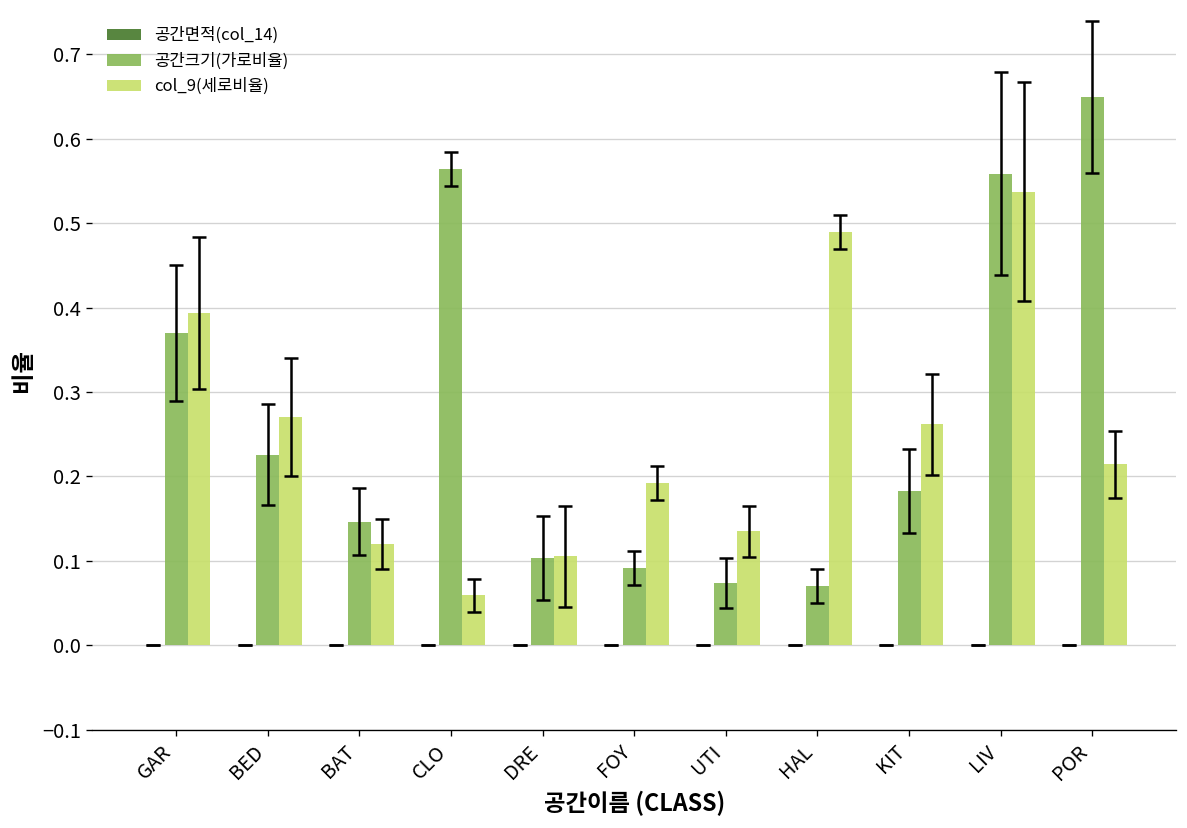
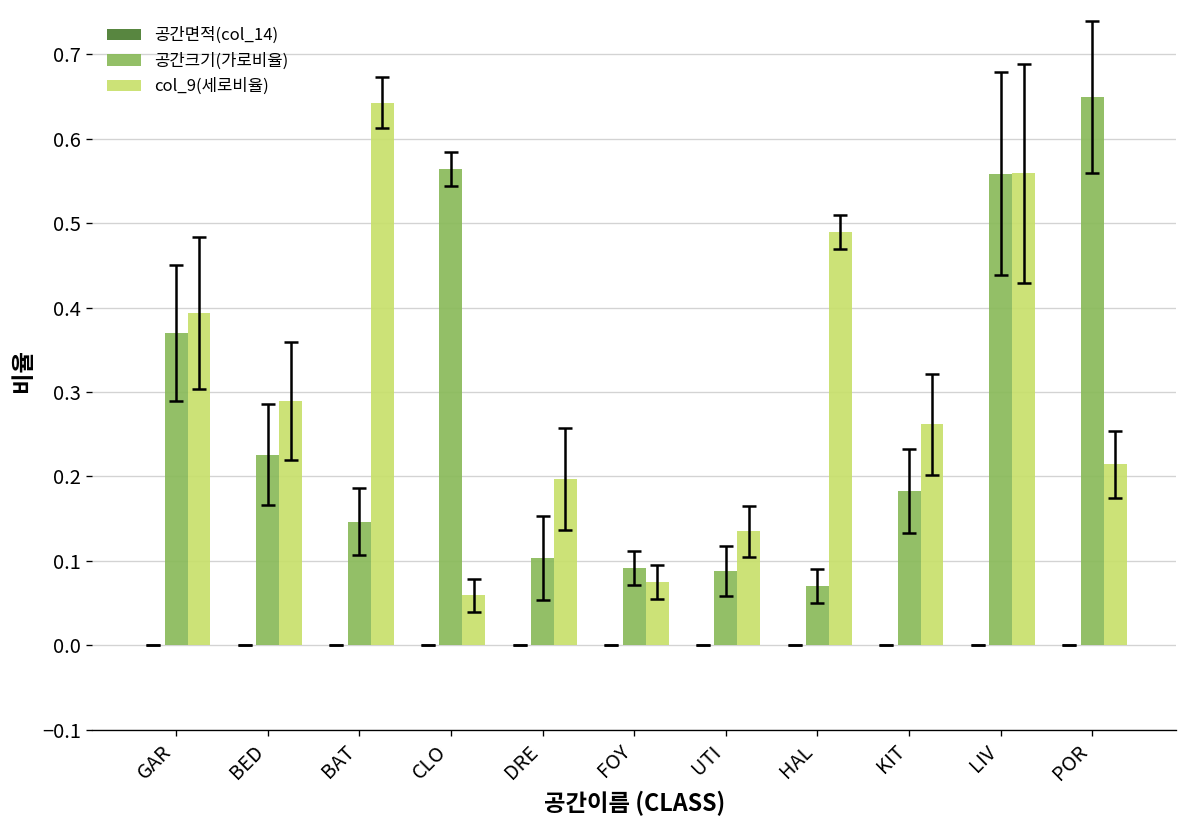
col_9(세로비율), BED: 0.27 -> 0.29
col_9(세로비율), BAT: 0.12 -> 0.64
col_9(세로비율), DRE: 0.11 -> 0.20
col_9(세로비율), FOY: 0.19 -> 0.07
공간크기(가로비율), UTI: 0.07 -> 0.09
col_9(세로비율), LIV: 0.54 -> 0.56
